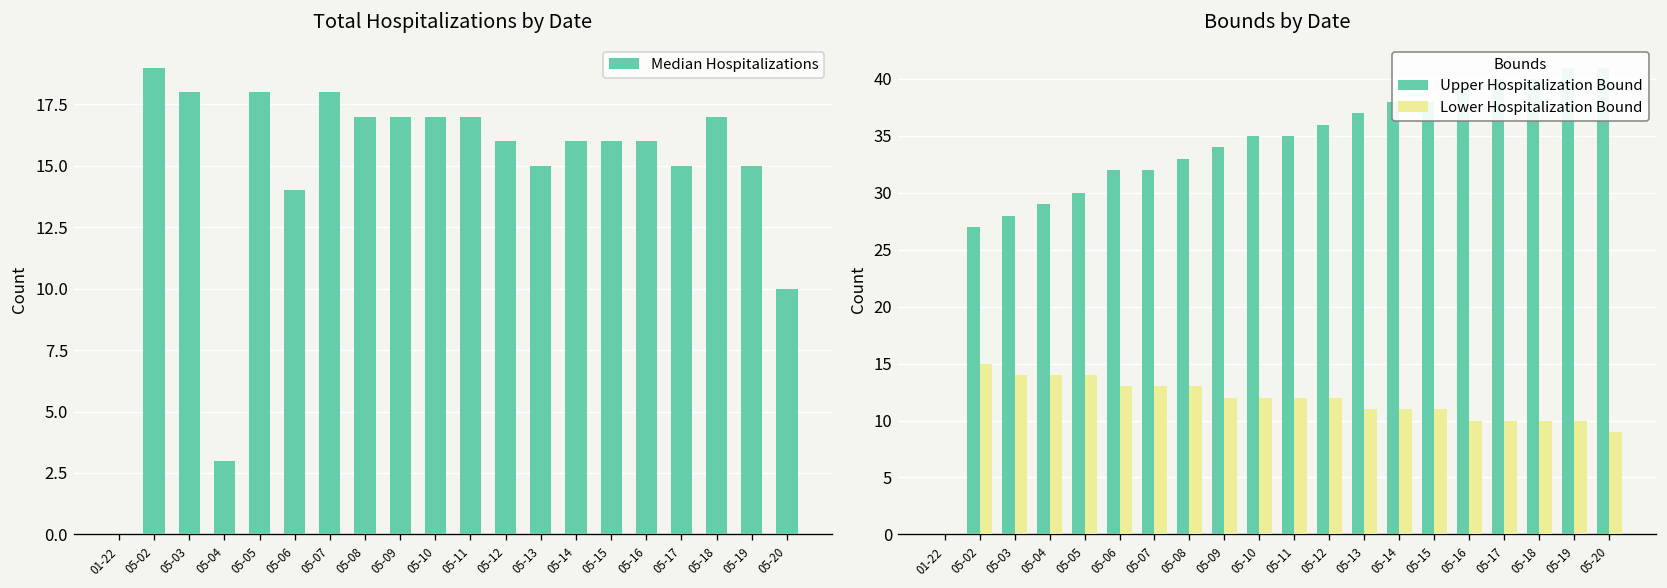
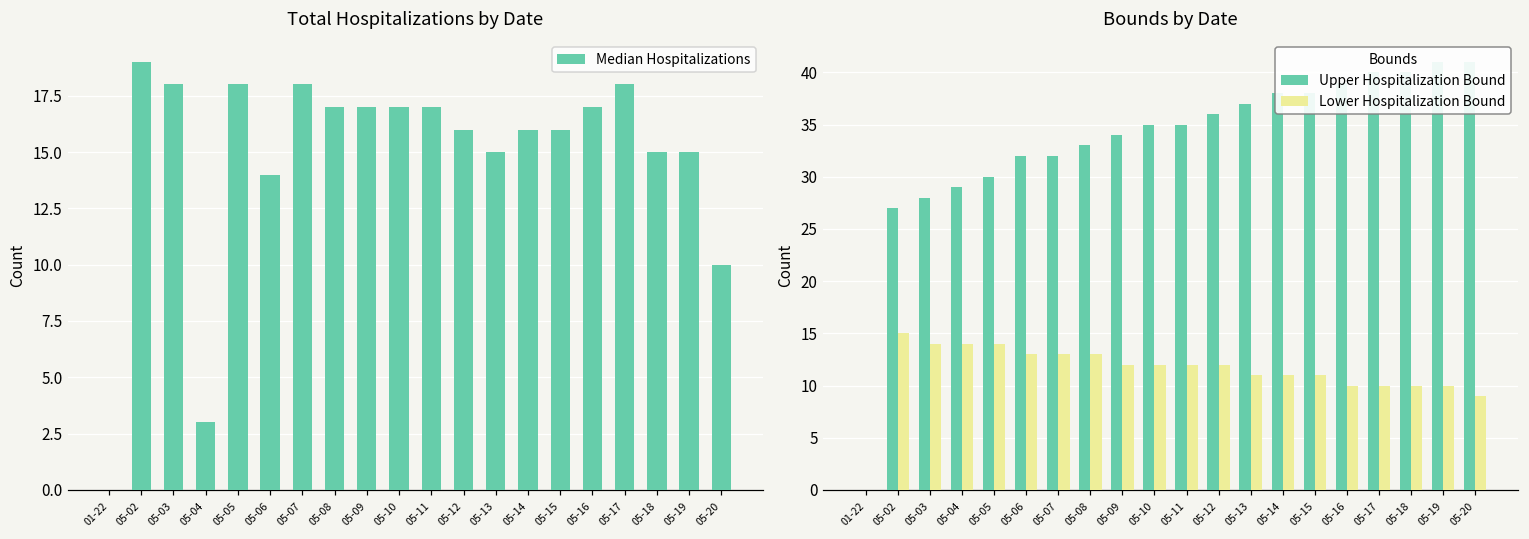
Total Hospitalizations by Date, 05-16: 16 -> 17
Total Hospitalizations by Date, 05-17: 15 -> 18
Total Hospitalizations by Date, 05-18: 17 -> 15
